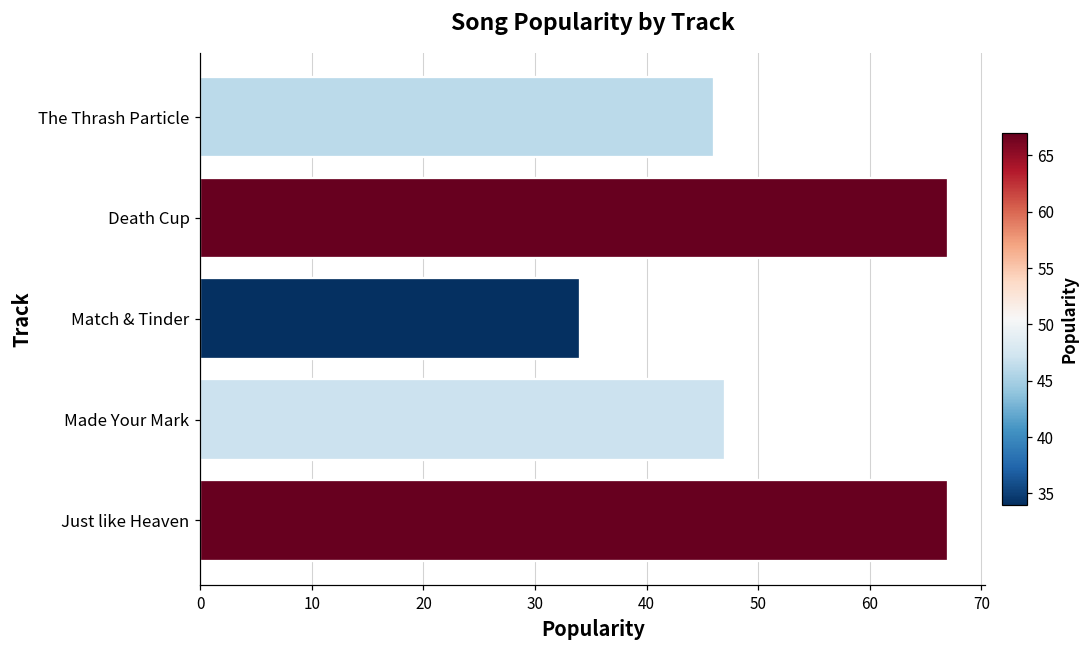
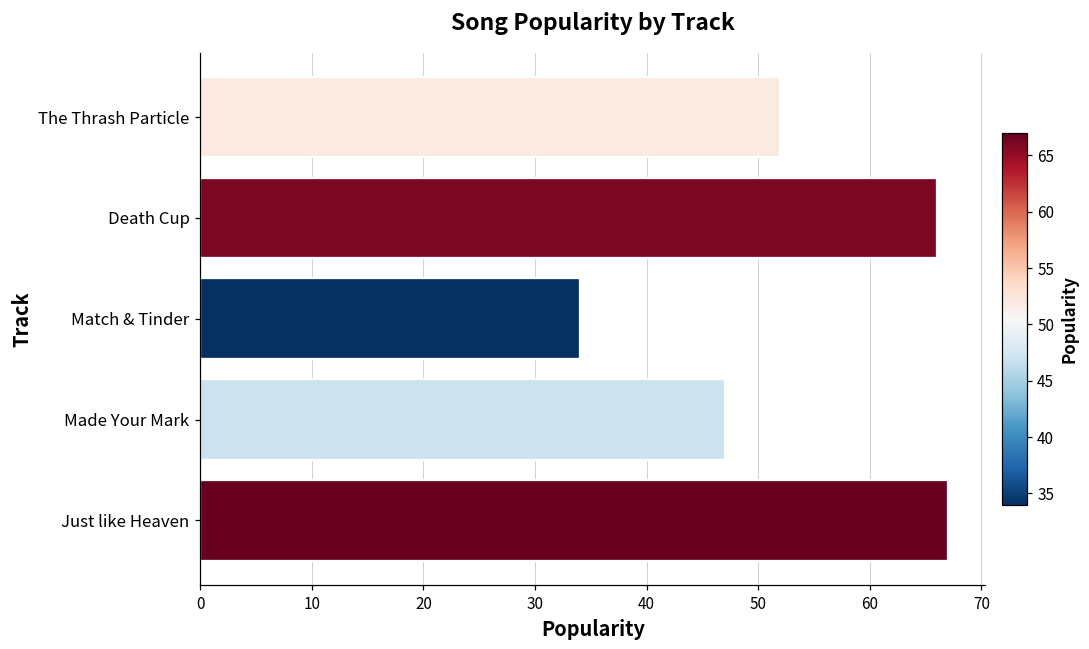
The Thrash Particle: 46 -> 52
Death Cup: 67 -> 66
